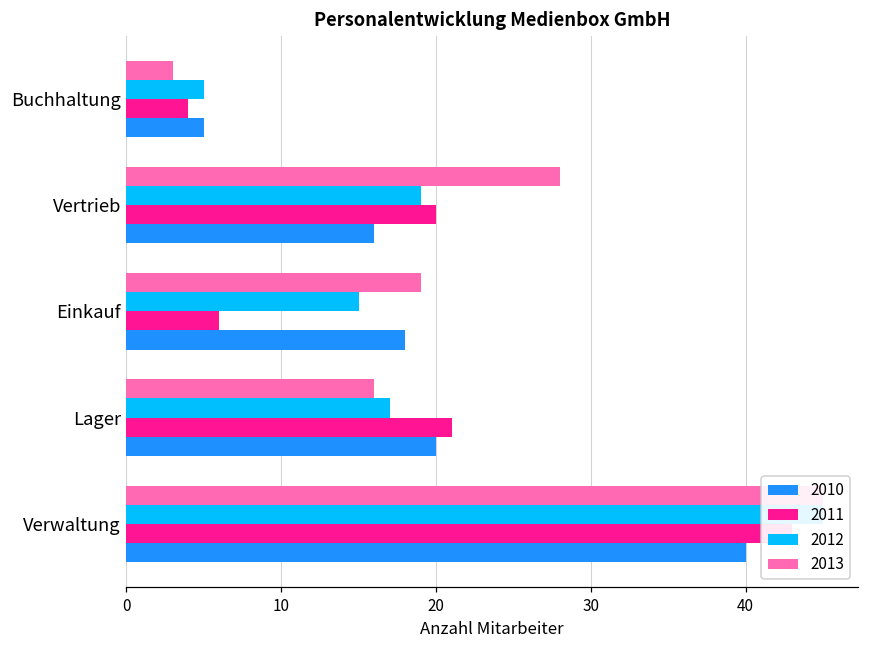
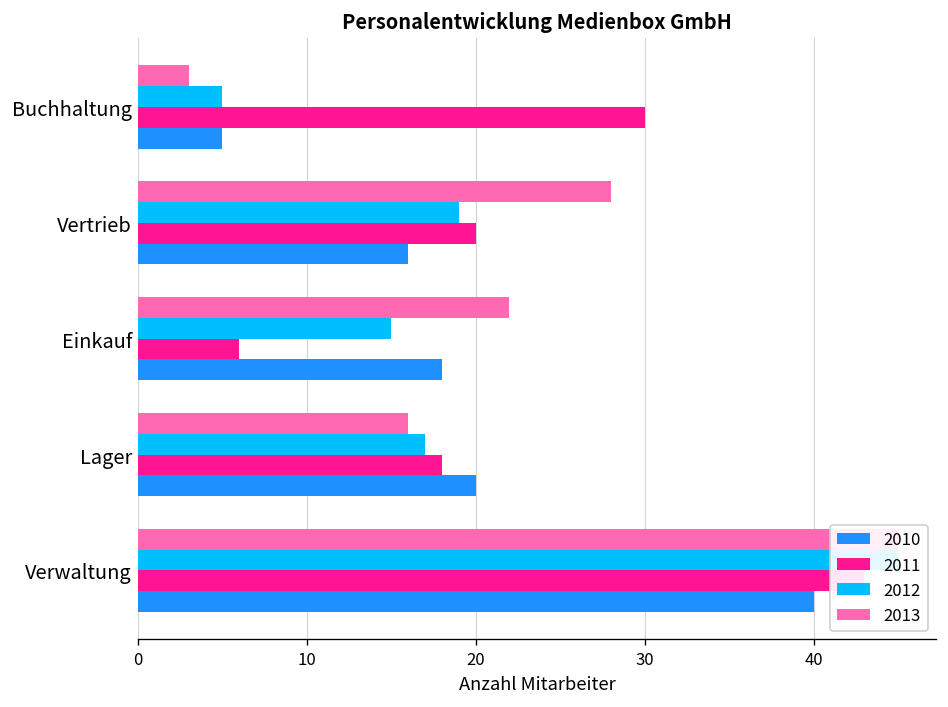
2011, Buchhaltung: 4 -> 30
2013, Einkauf: 19 -> 22
2011, Lager: 21 -> 18
